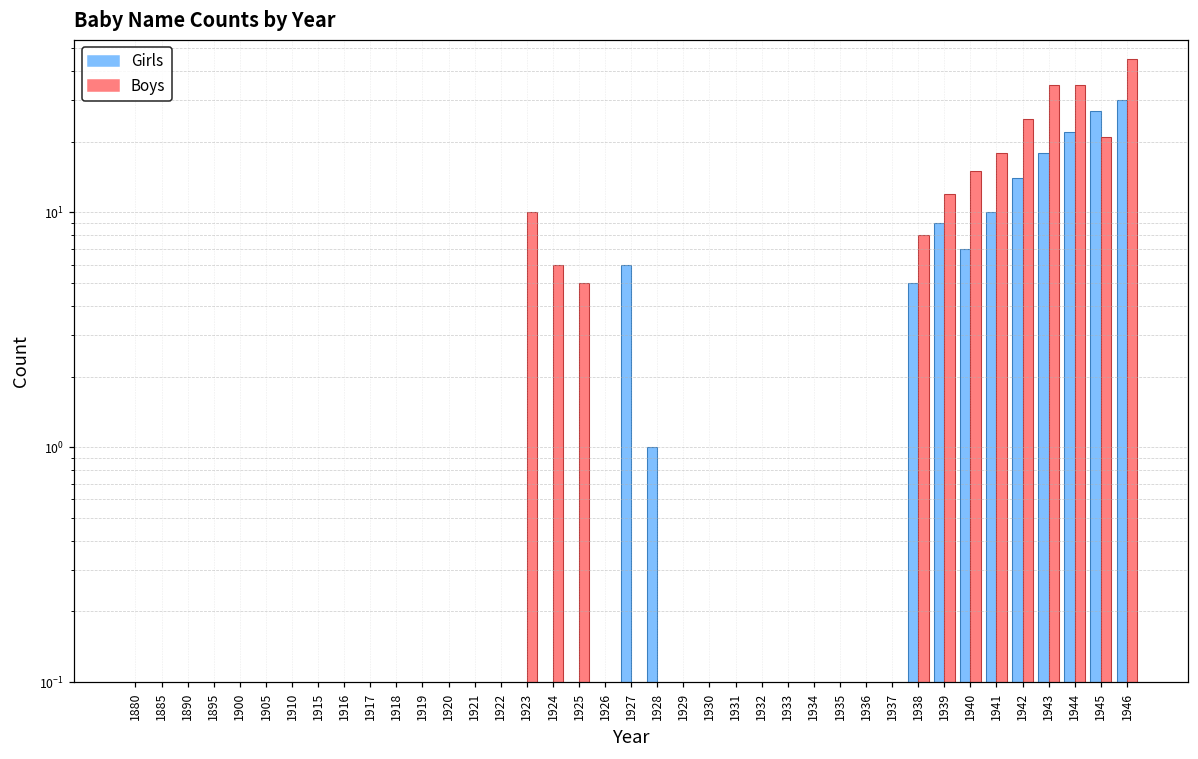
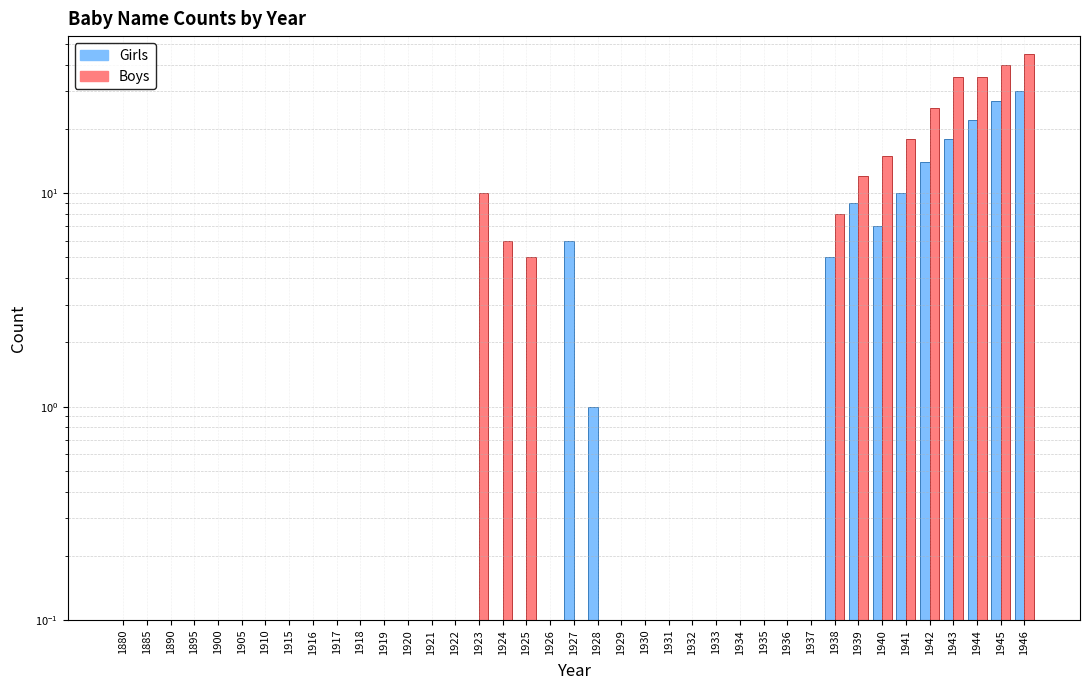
Boys, 1945: 21 -> 40
